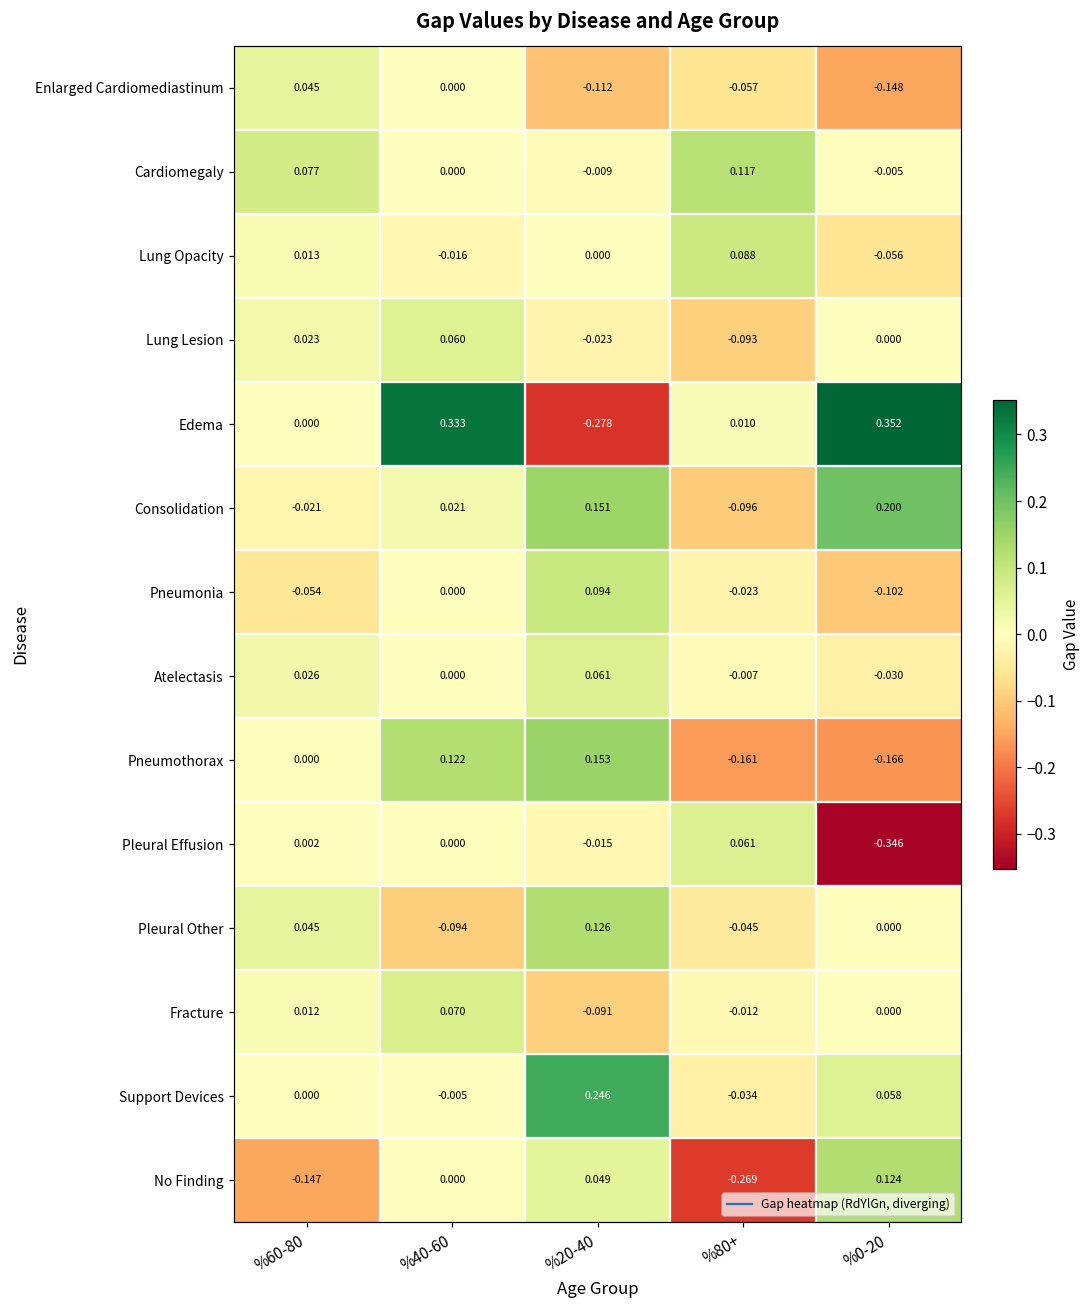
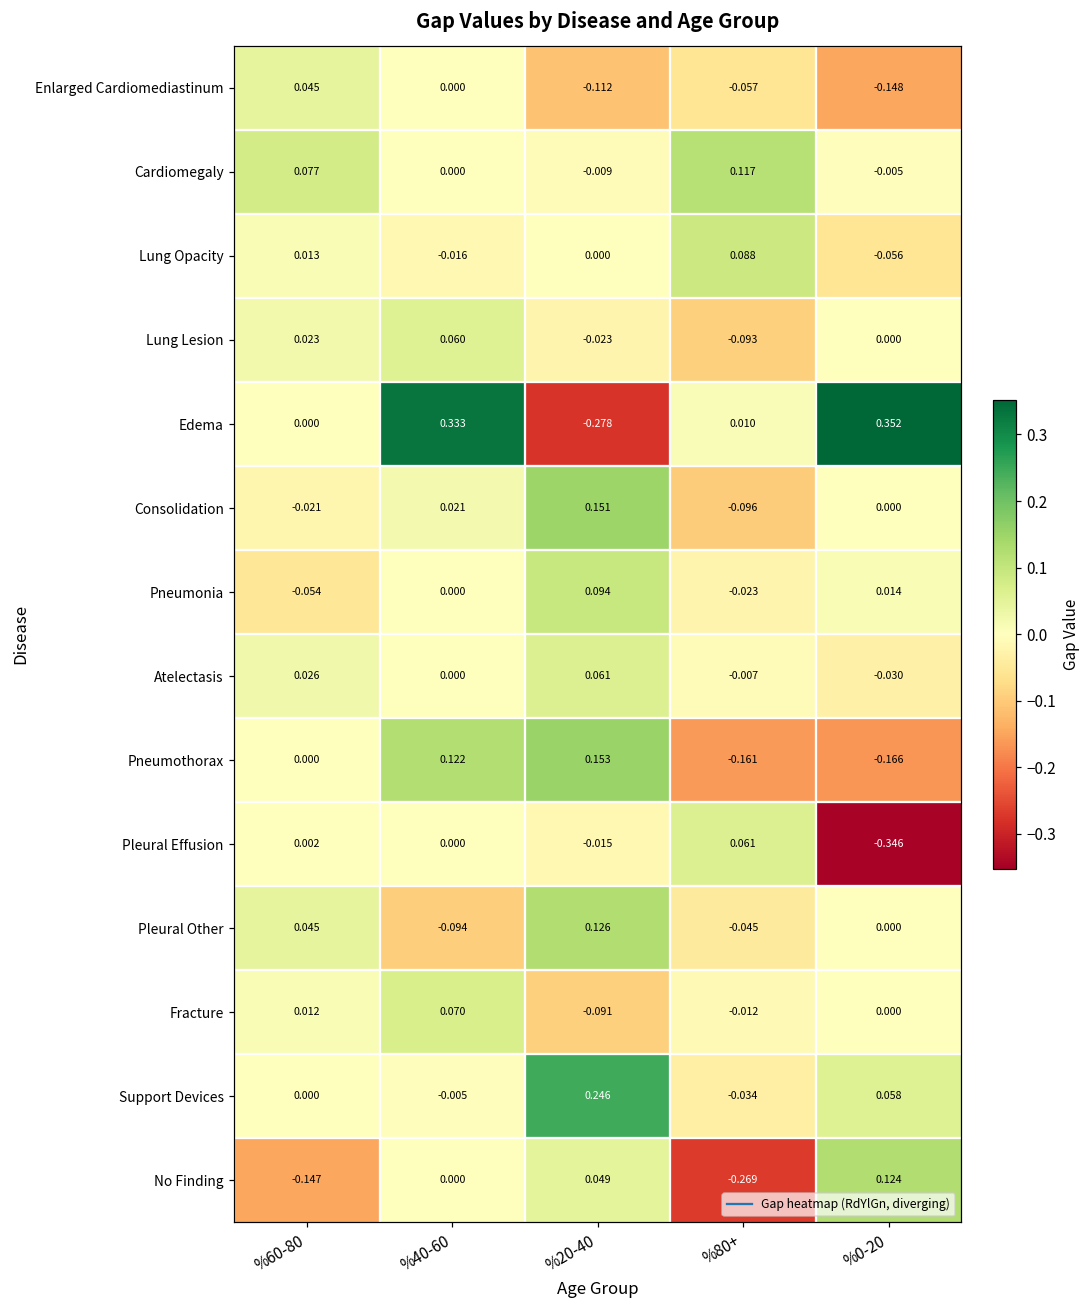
Consolidation, %0-20: 0.200 -> 0.000
Pneumonia, %0-20: -0.102 -> 0.014
